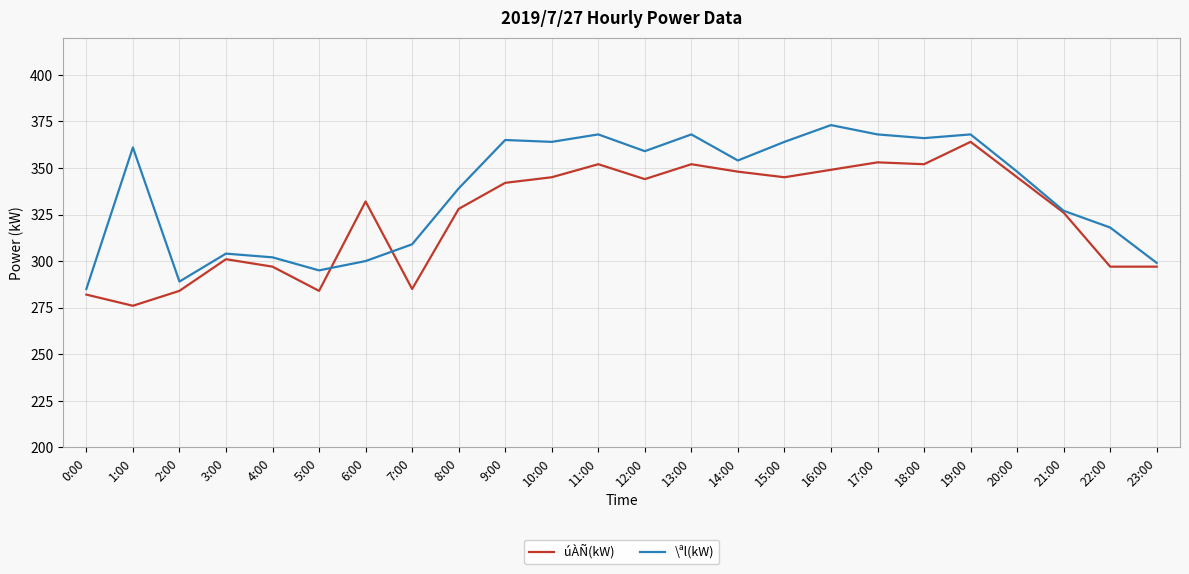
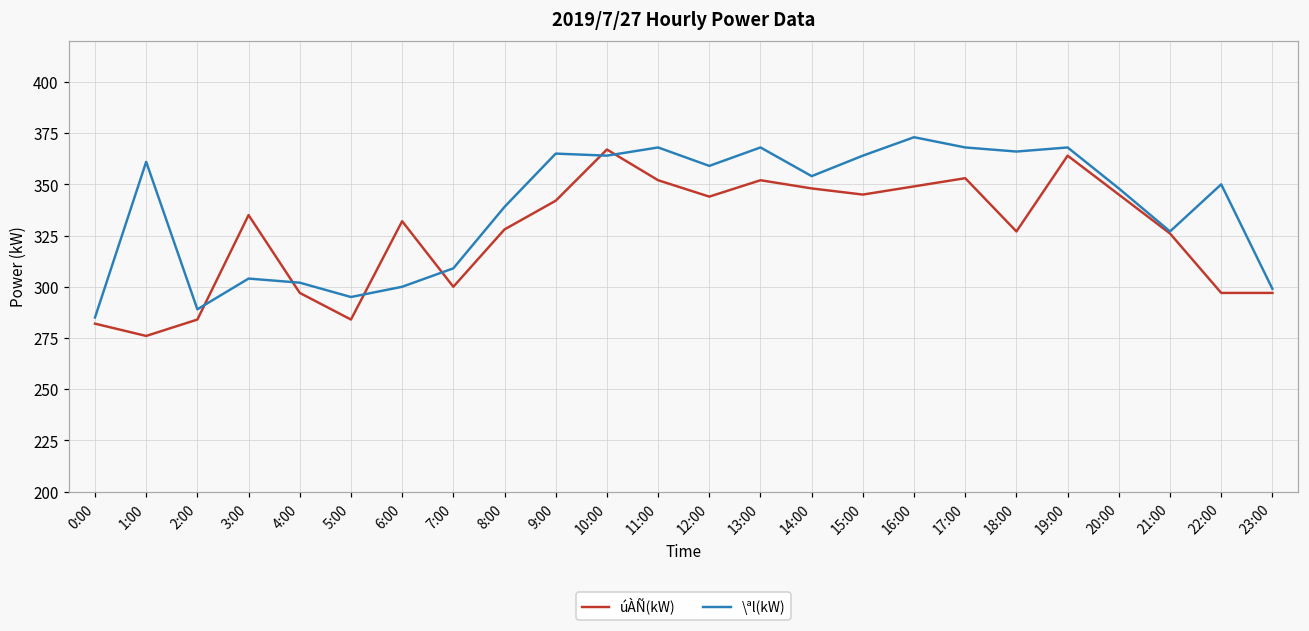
úÀÑ(kW), 3:00: 301 -> 335
úÀÑ(kW), 7:00: 285 -> 300
úÀÑ(kW), 10:00: 345 -> 367
úÀÑ(kW), 18:00: 352 -> 327
\ªl(kW), 22:00: 318 -> 350
